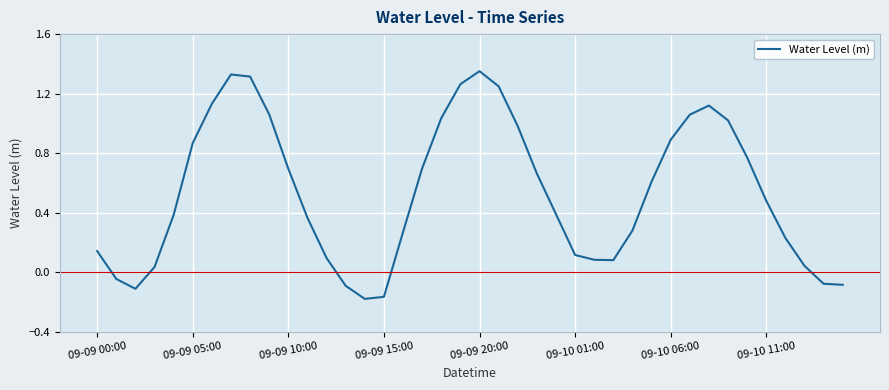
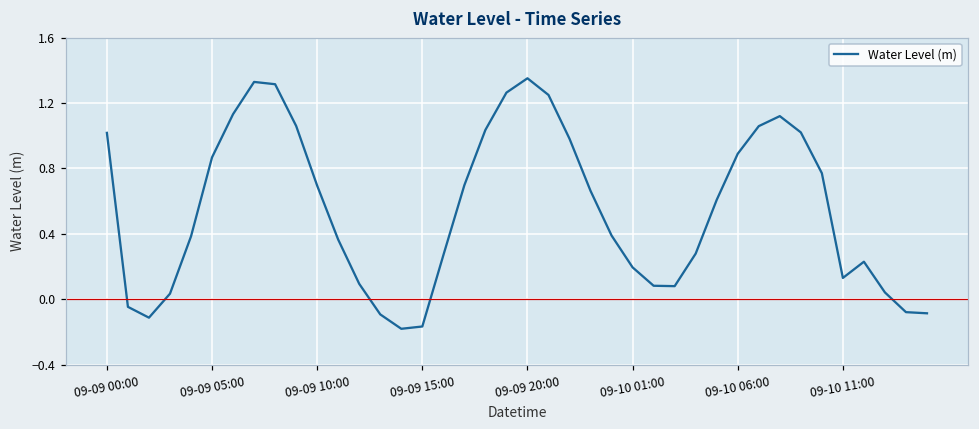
09-09 00:00: 0.14 -> 1.02
09-10 01:00: 0.12 -> 0.20
09-10 11:00: 0.48 -> 0.13
